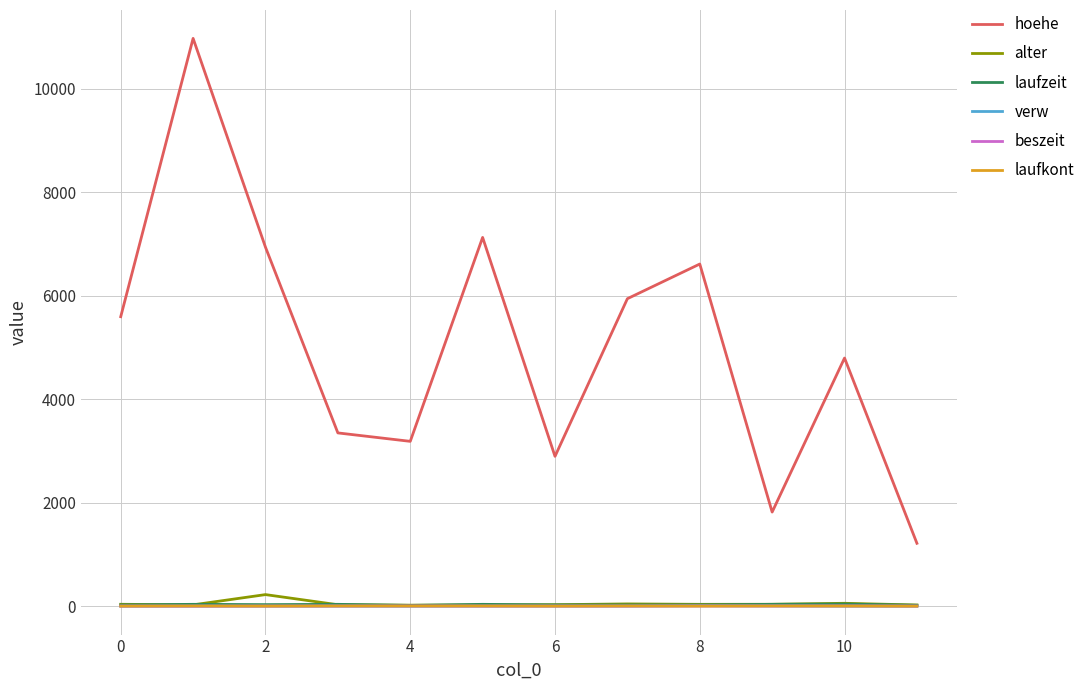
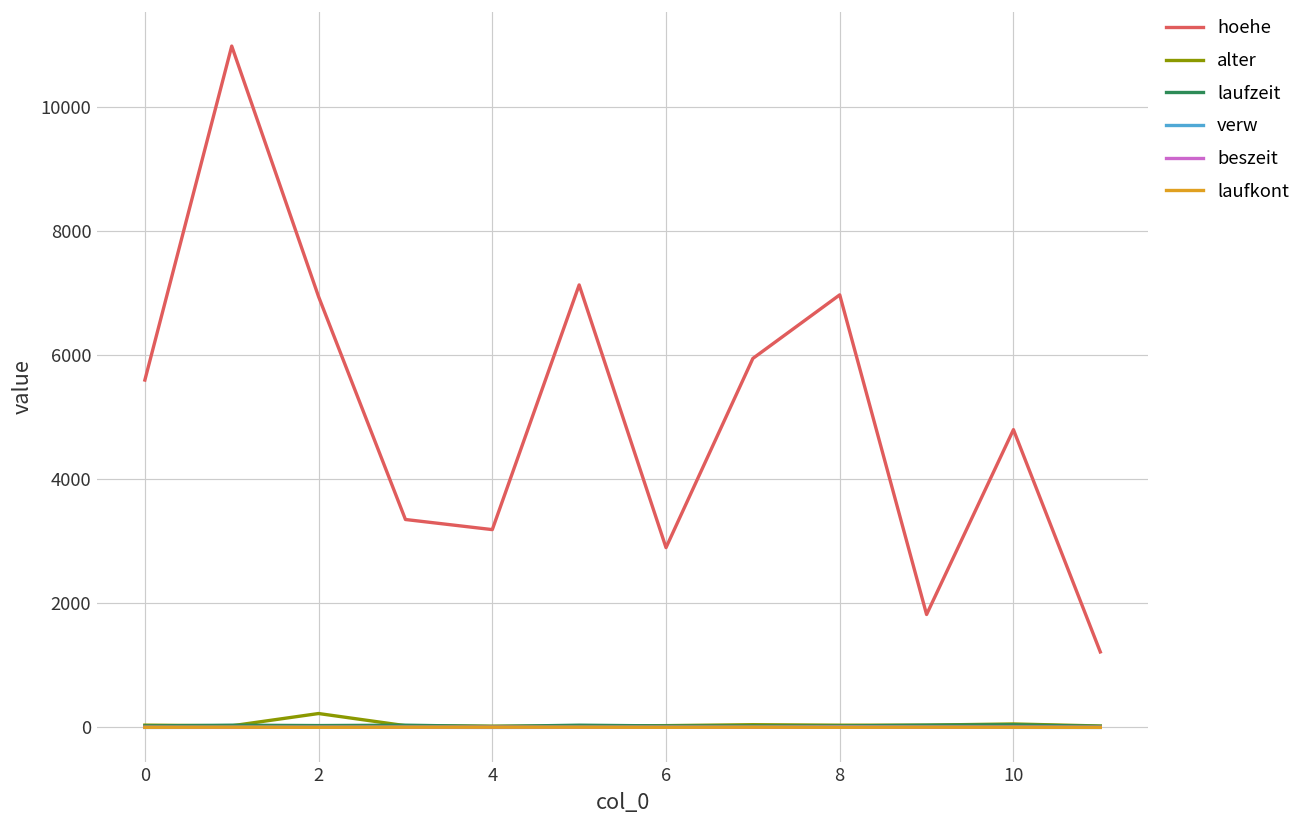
hoehe, 8: 6600 -> 7000
